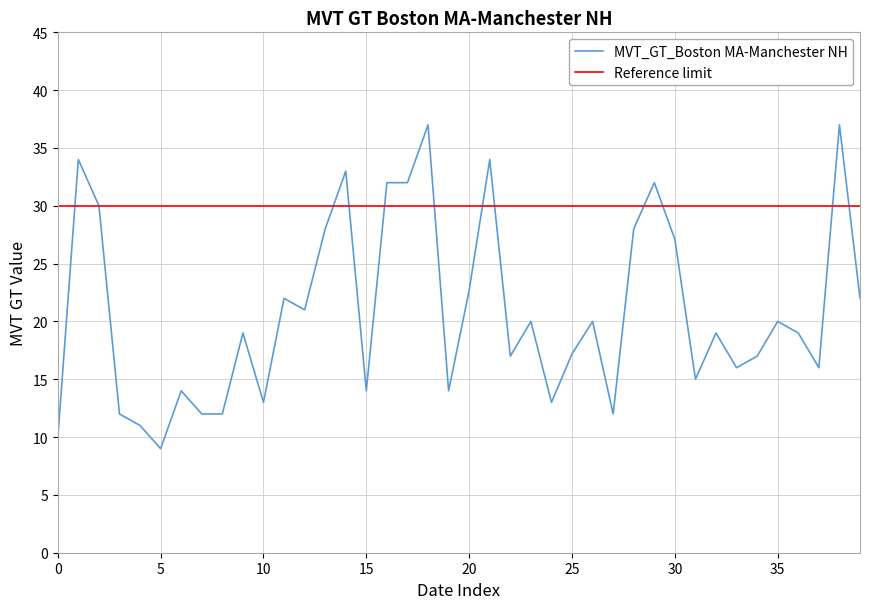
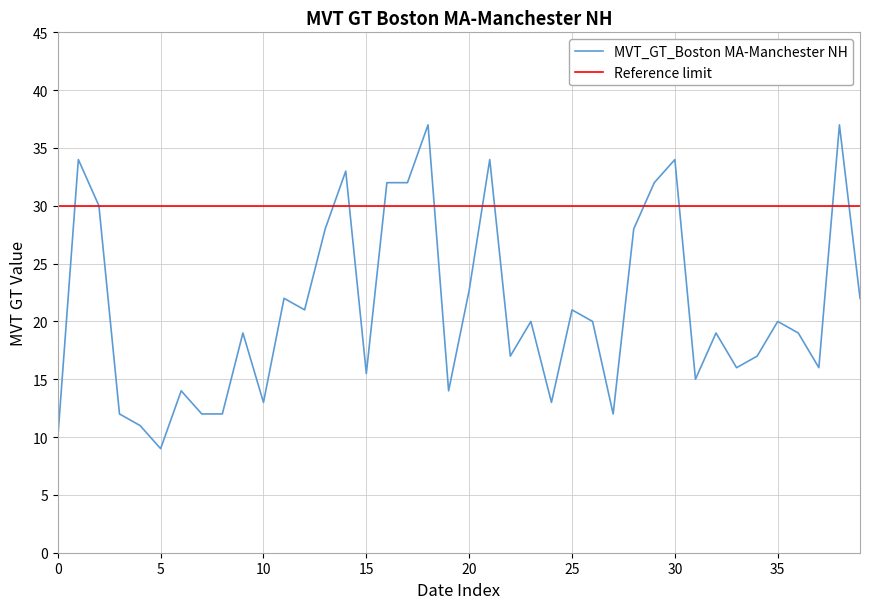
15: 14.0 -> 15.5
25: 17.2 -> 21.0
30: 27.1 -> 34.0
